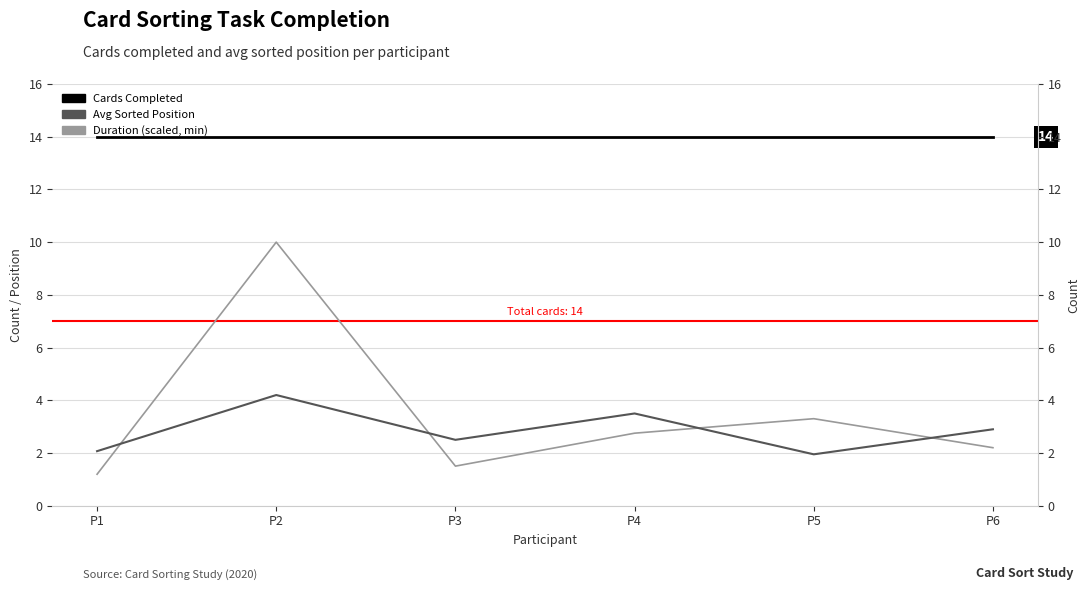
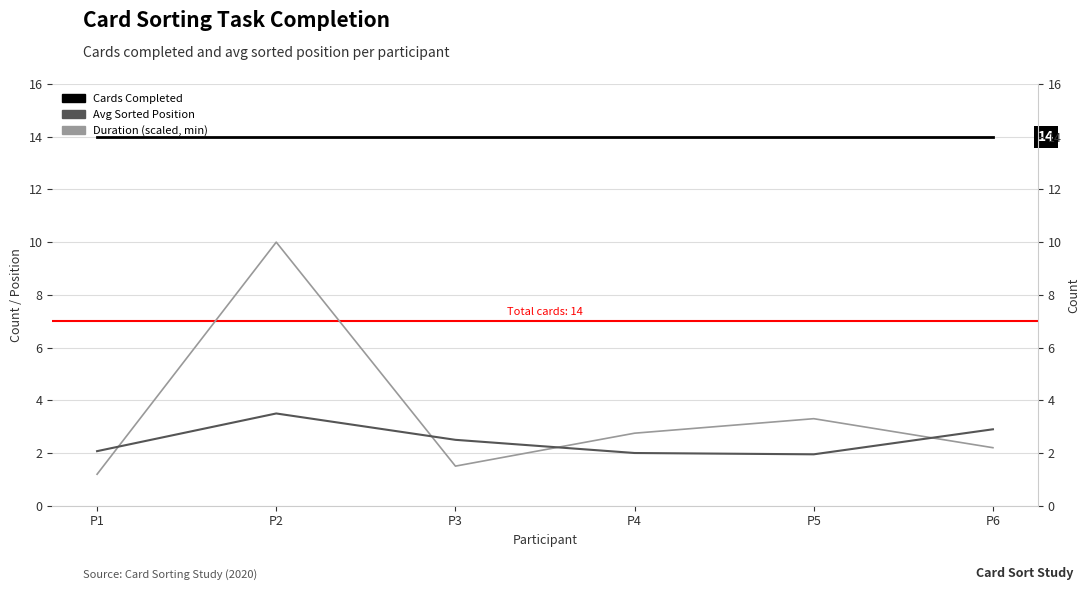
Avg Sorted Position, P2: 4.2 -> 3.5
Avg Sorted Position, P4: 3.5 -> 2.0
